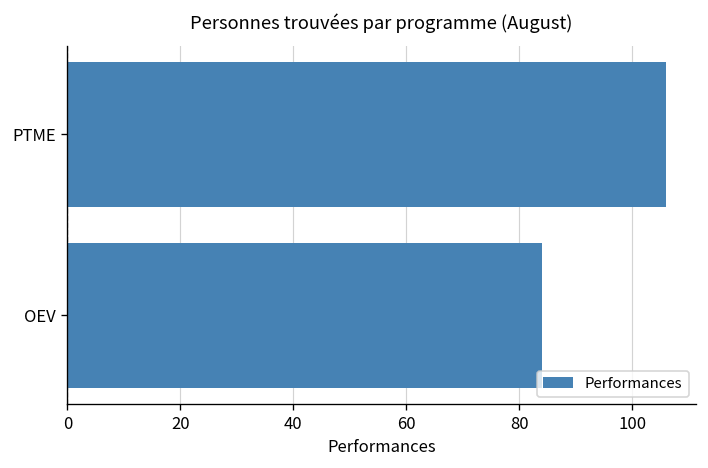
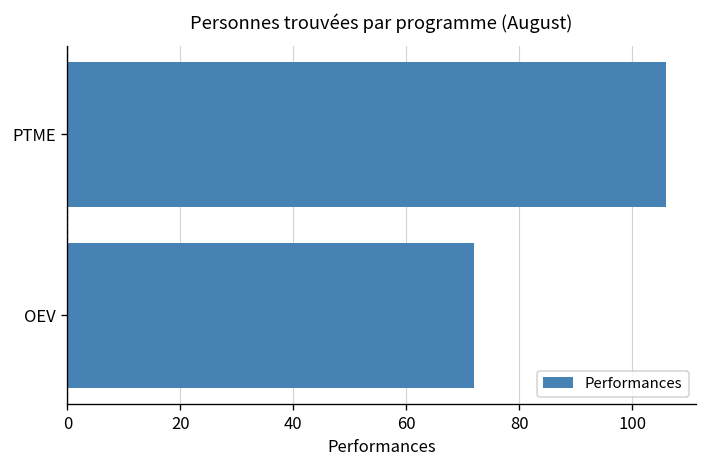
OEV: 84 -> 72
